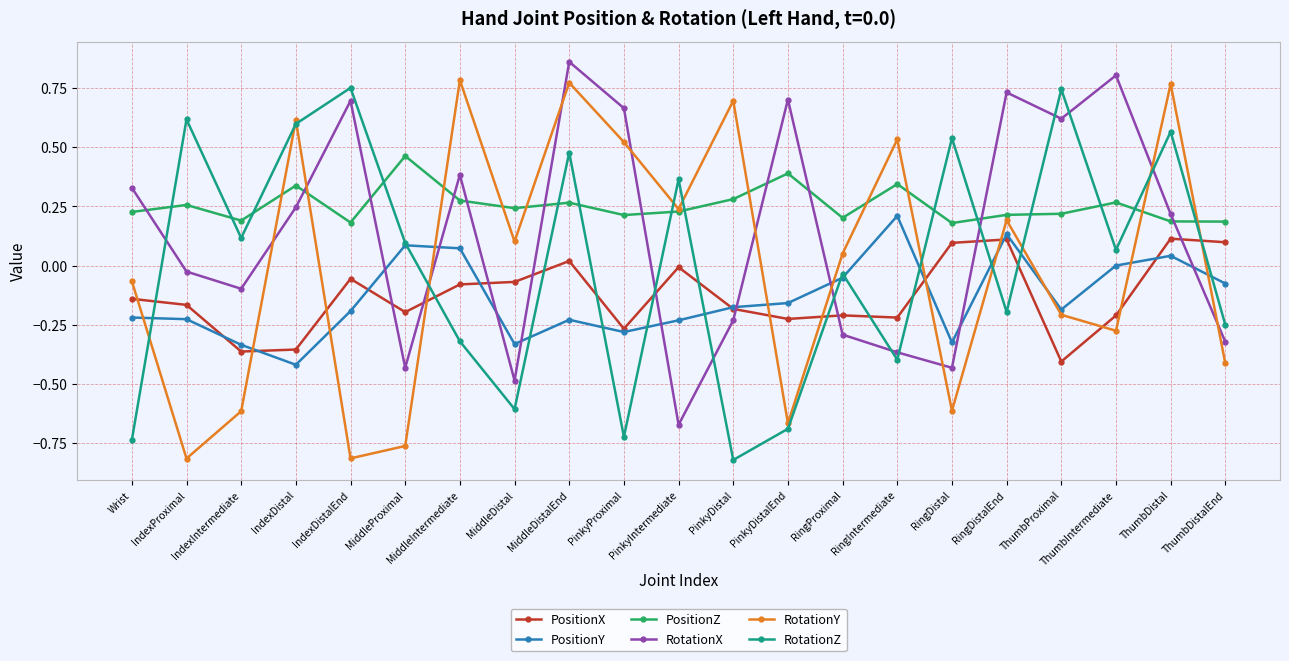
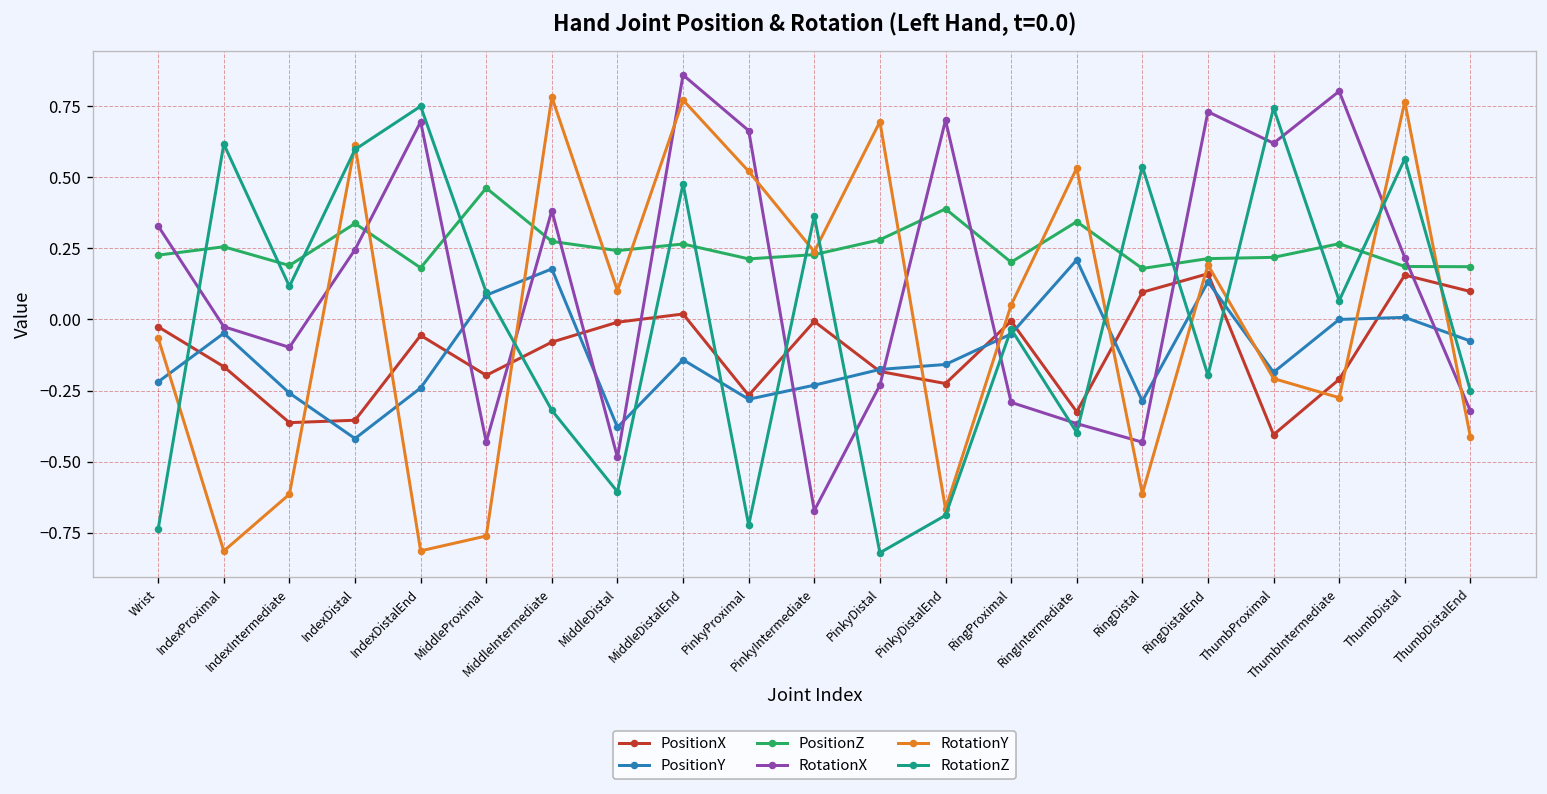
PositionX, Wrist: -0.14 -> -0.03
PositionY, IndexProximal: -0.23 -> -0.05
PositionY, IndexIntermediate: -0.33 -> -0.26
PositionY, IndexDistalEnd: -0.19 -> -0.24
PositionY, MiddleIntermediate: 0.07 -> 0.18
PositionX, MiddleDistal: -0.07 -> -0.01
PositionY, MiddleDistal: -0.33 -> -0.38
PositionY, MiddleDistalEnd: -0.23 -> -0.14
PositionX, RingProximal: -0.21 -> -0.01
PositionX, RingIntermediate: -0.22 -> -0.33
PositionY, RingDistal: -0.32 -> -0.29
PositionX, RingDistalEnd: 0.11 -> 0.16
PositionX, ThumbDistal: 0.11 -> 0.16
PositionY, ThumbDistal: 0.04 -> 0.01
